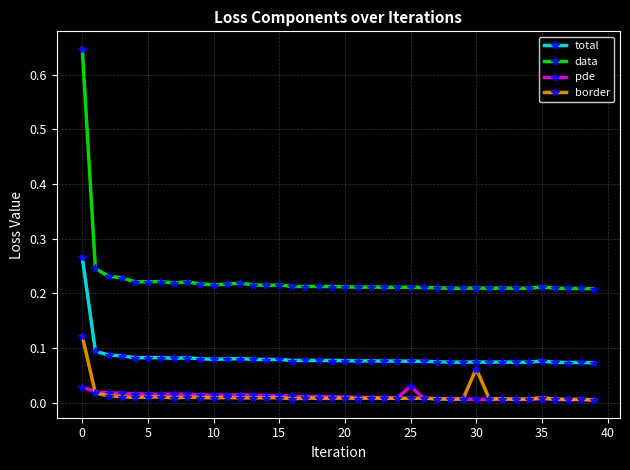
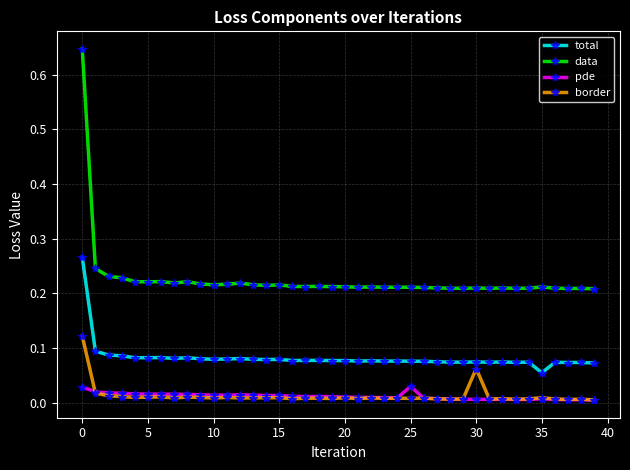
total, 35: 0.08 -> 0.05
